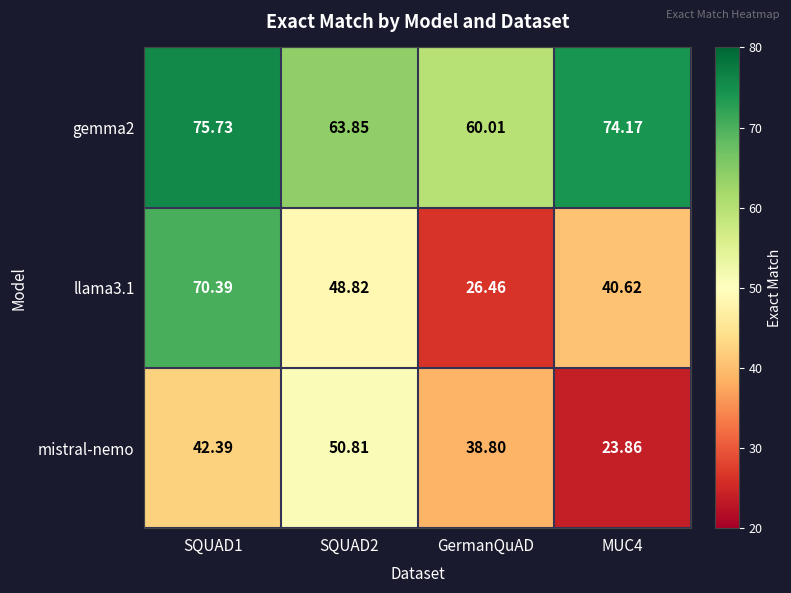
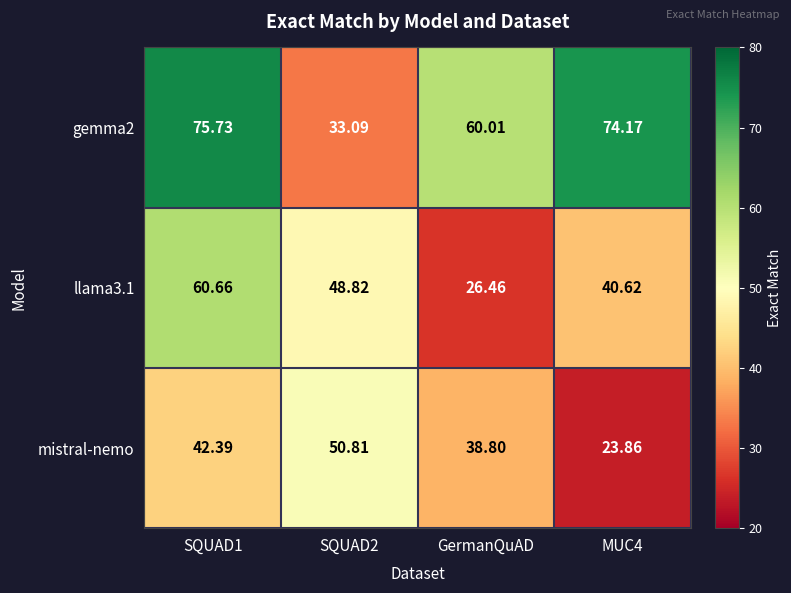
gemma2, SQUAD2: 63.85 -> 33.09
llama3.1, SQUAD1: 70.39 -> 60.66
